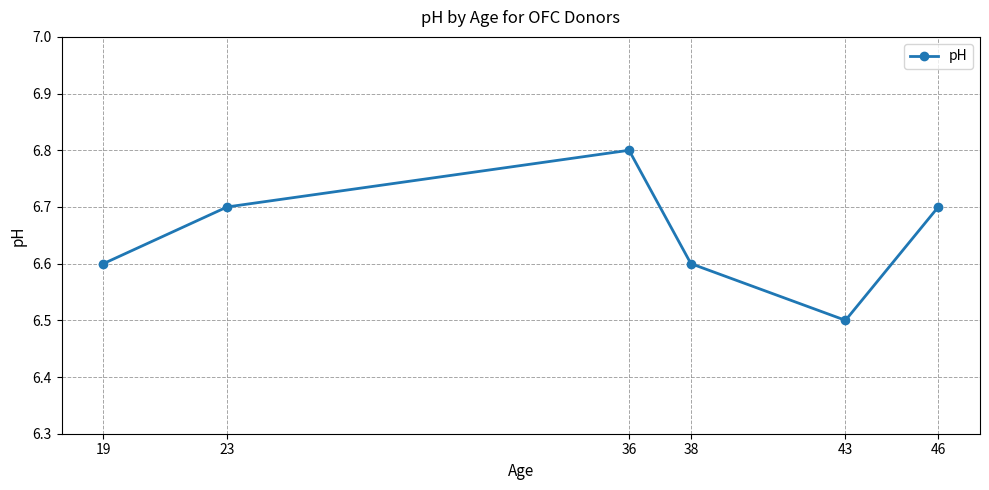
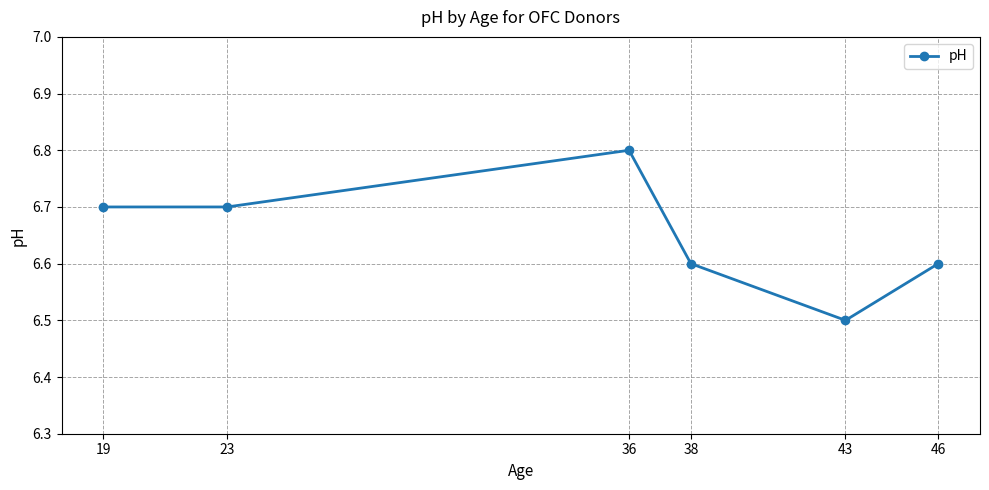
19: 6.6 -> 6.7
46: 6.7 -> 6.6
